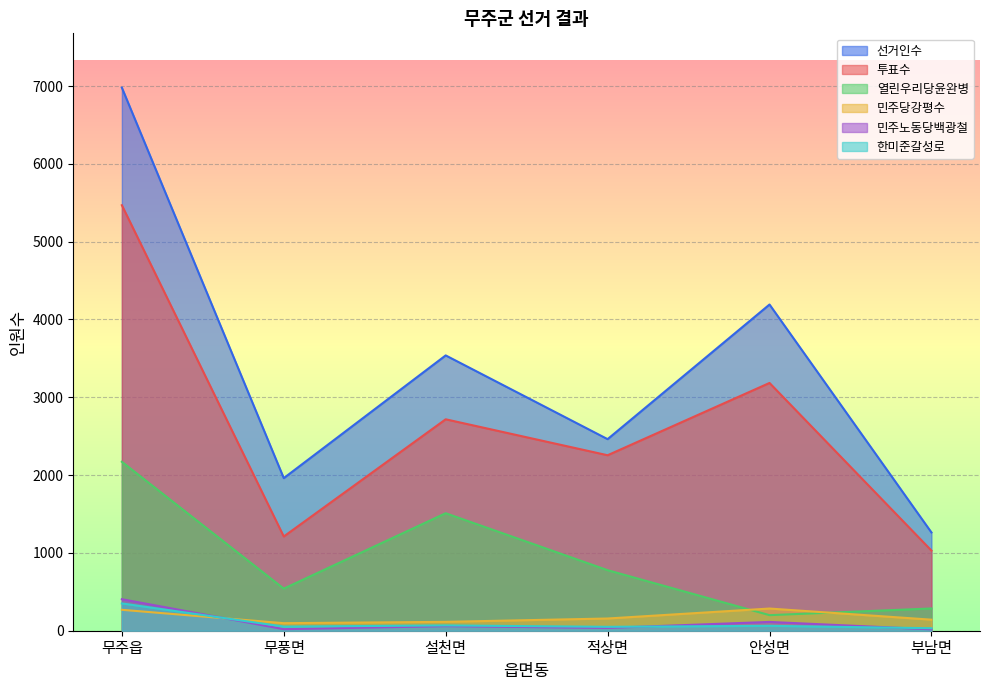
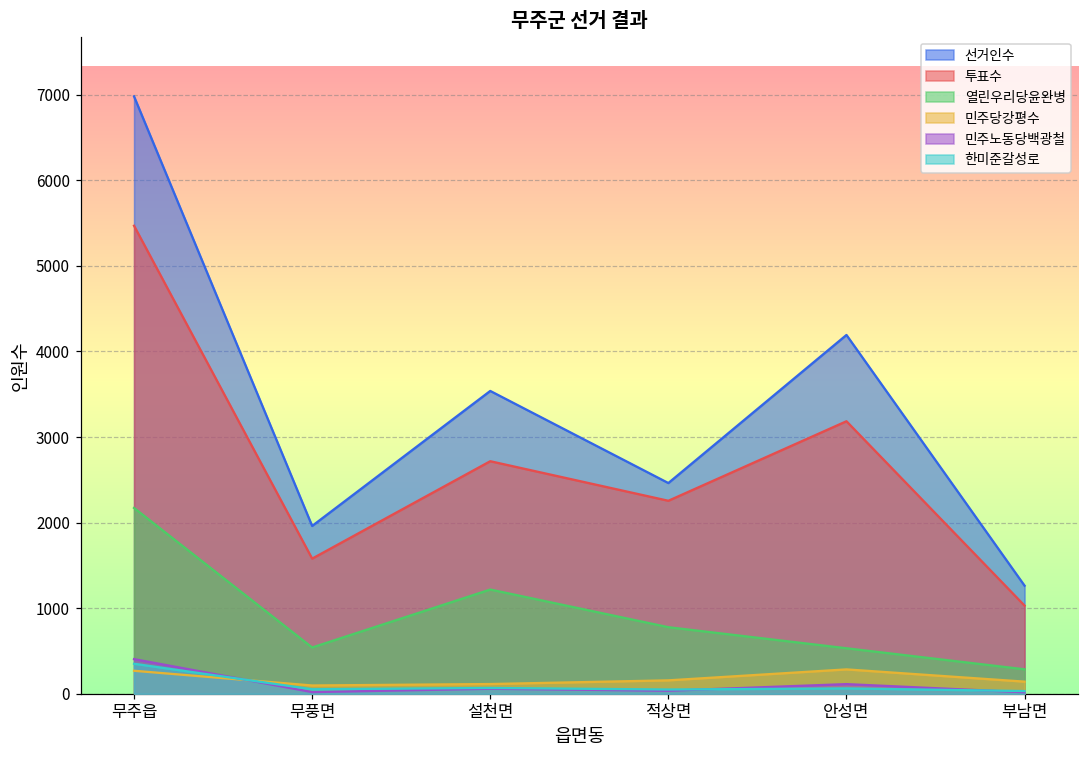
투표수, 무풍면: 1200 -> 1600
열린우리당윤완병, 설천면: 1500 -> 1200
열린우리당윤완병, 안성면: 200 -> 500
